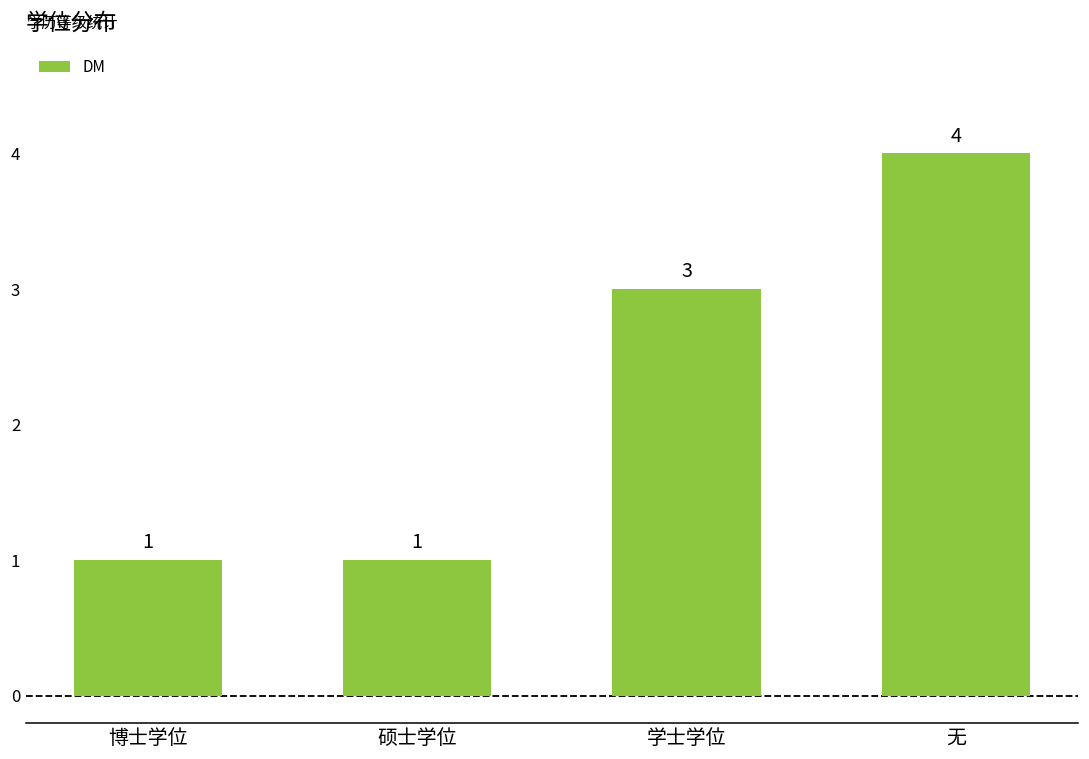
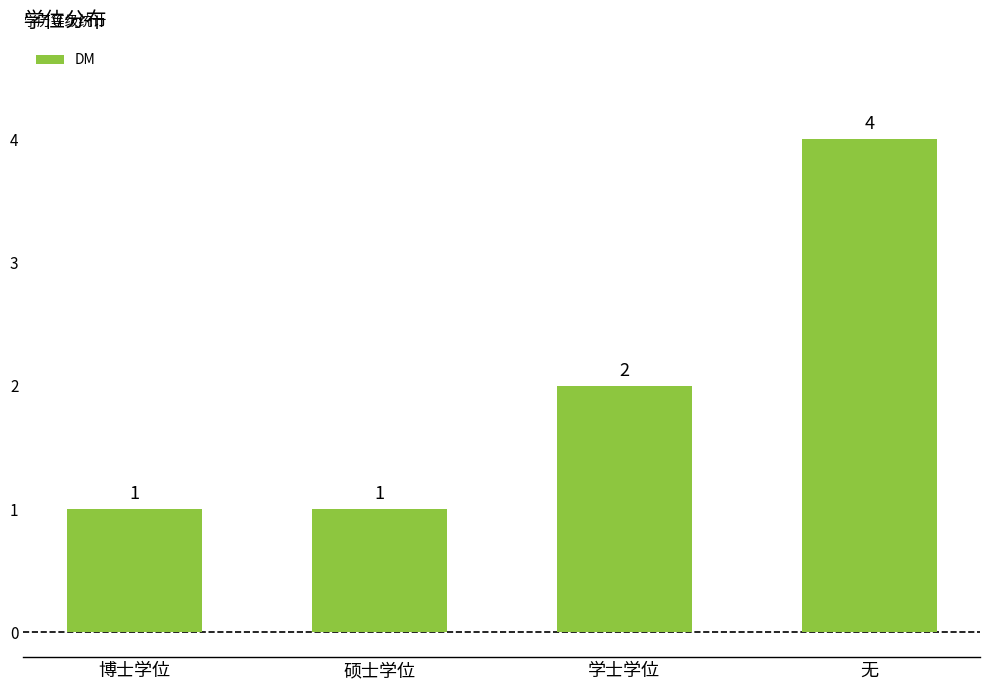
学士学位: 3 -> 2
